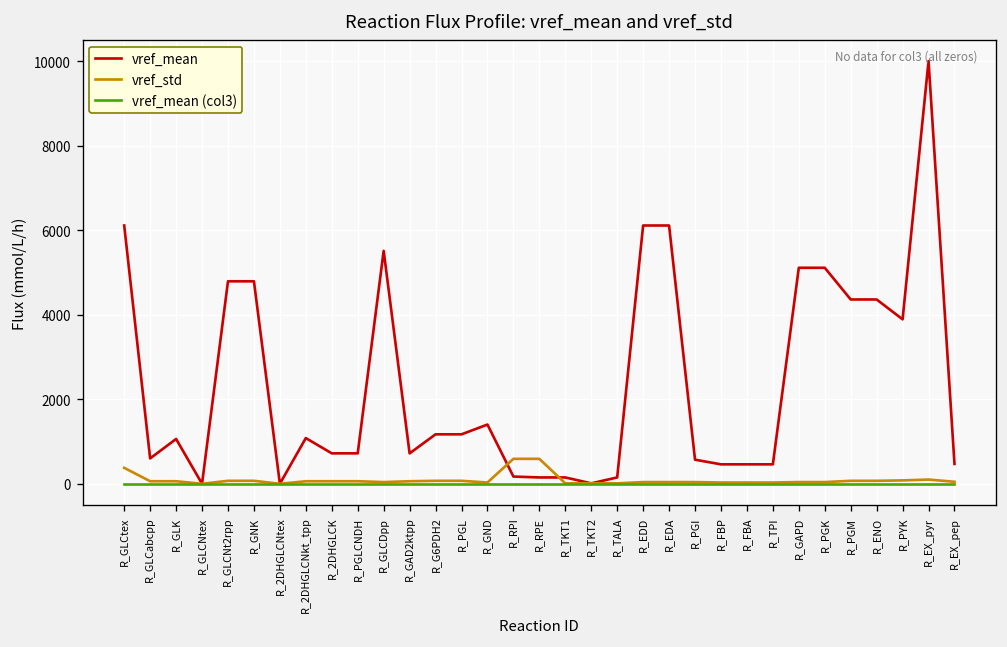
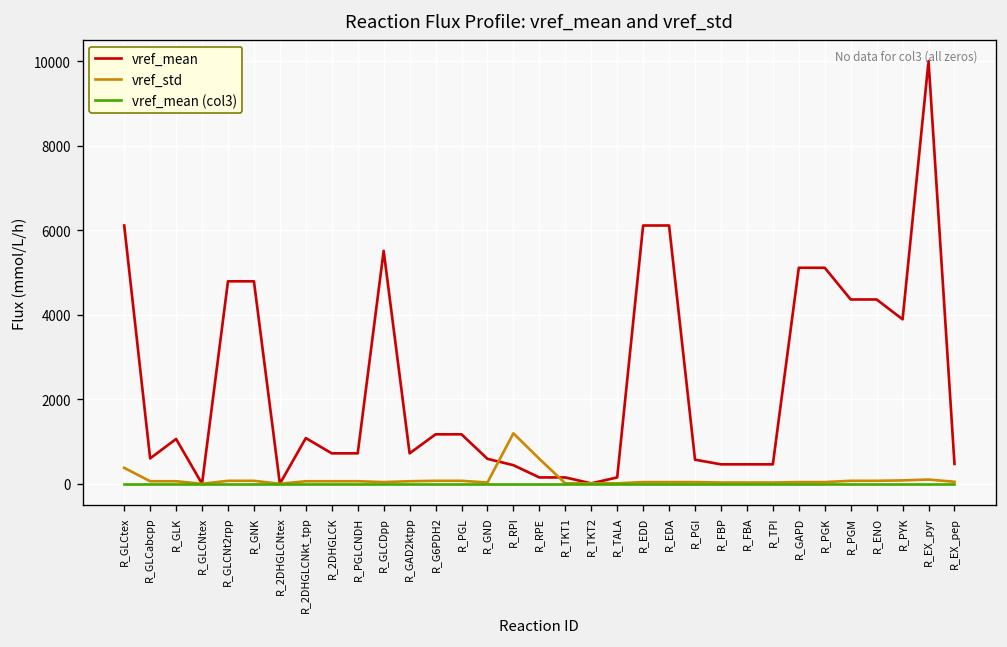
vref_mean, R_GND: 1400 -> 600
vref_mean, R_RPI: 200 -> 400
vref_std, R_RPI: 600 -> 1200
